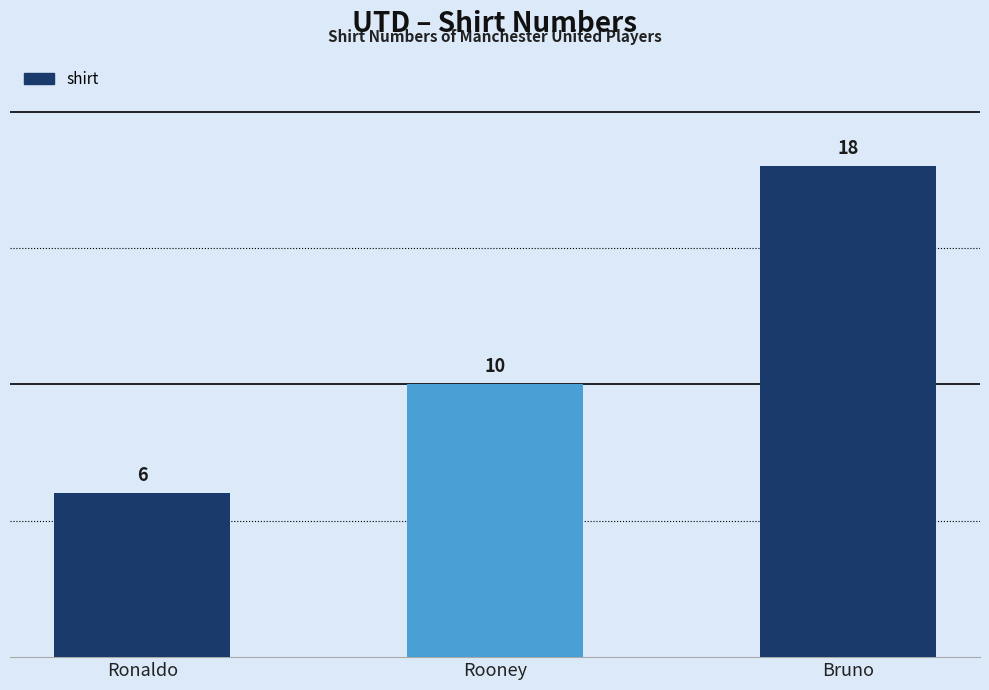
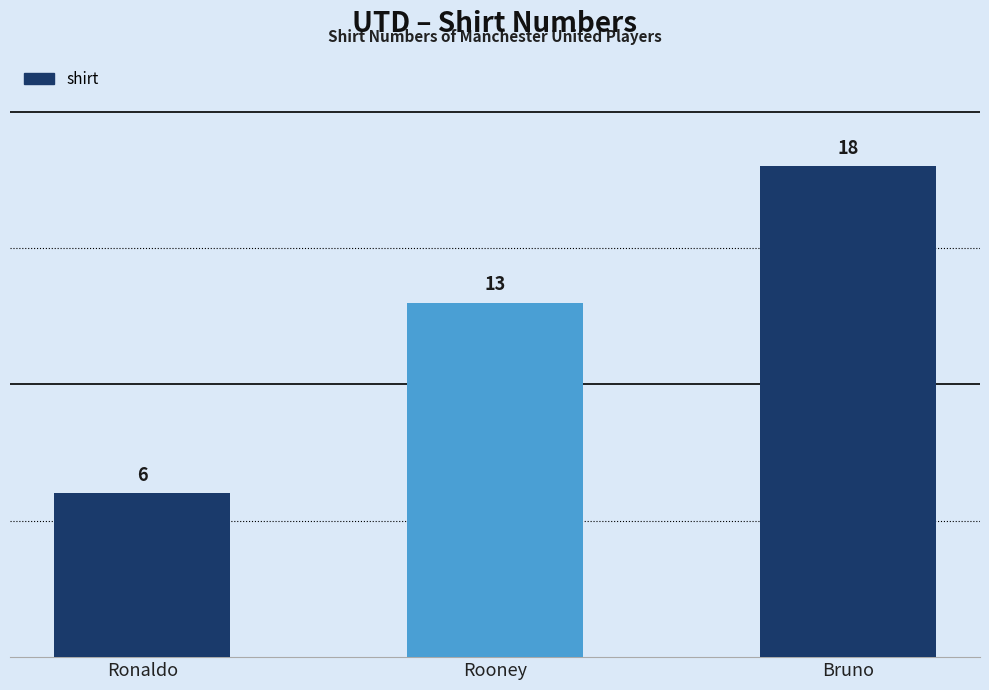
Rooney: 10 -> 13
